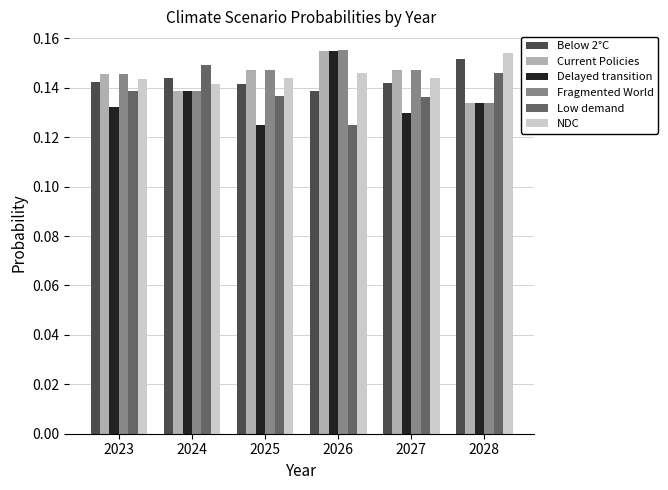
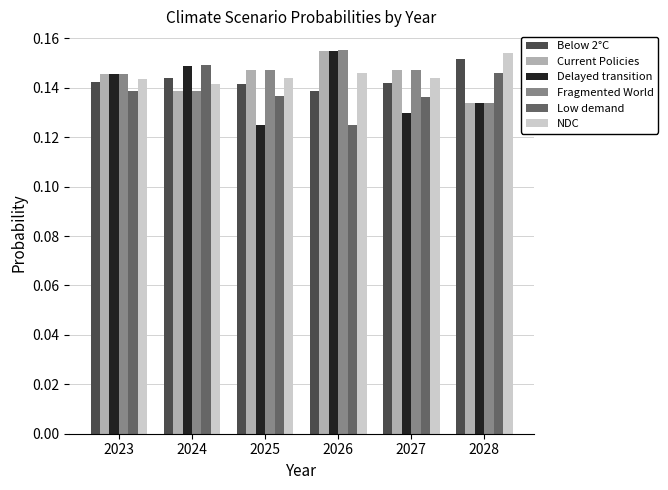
Delayed transition, 2023: 0.132 -> 0.145
Delayed transition, 2024: 0.139 -> 0.149
